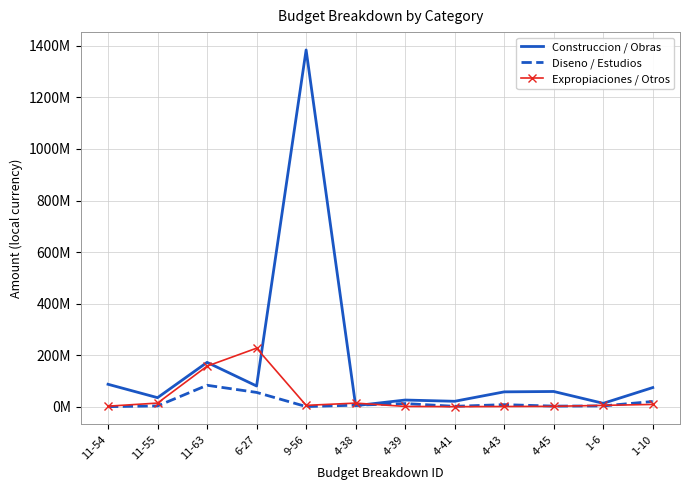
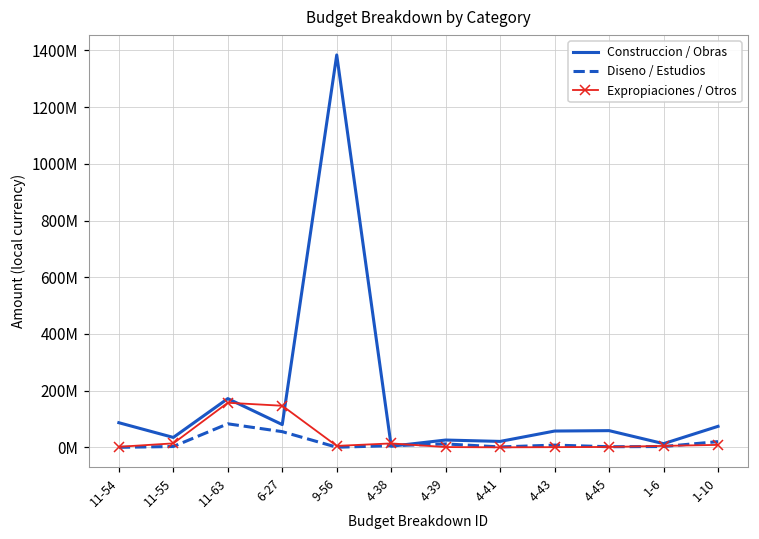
Expropiaciones / Otros, 6-27: 230000000 -> 150000000
